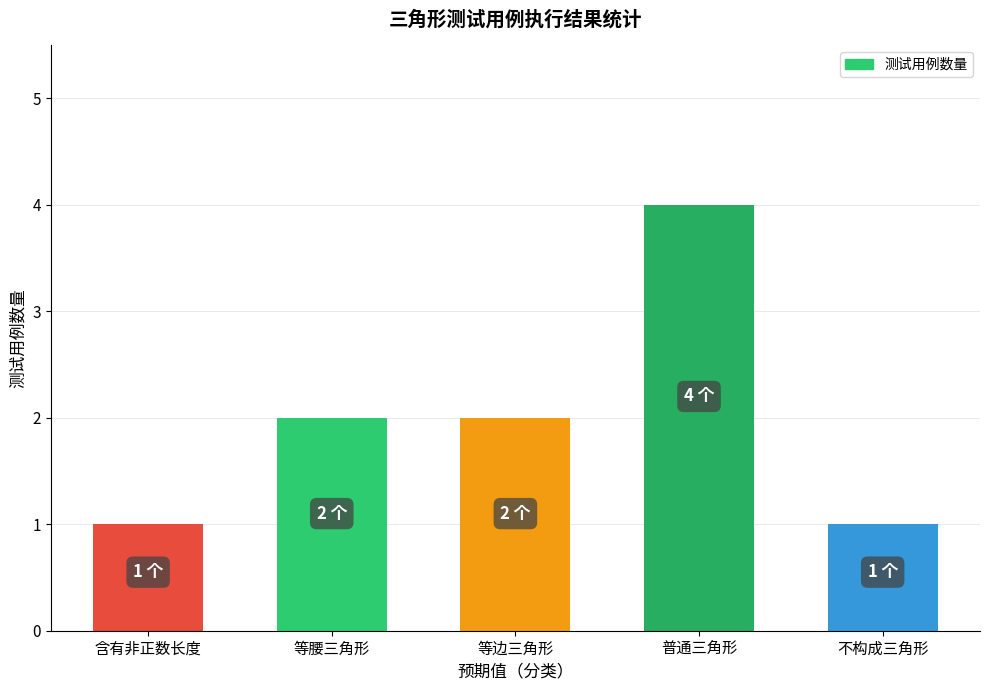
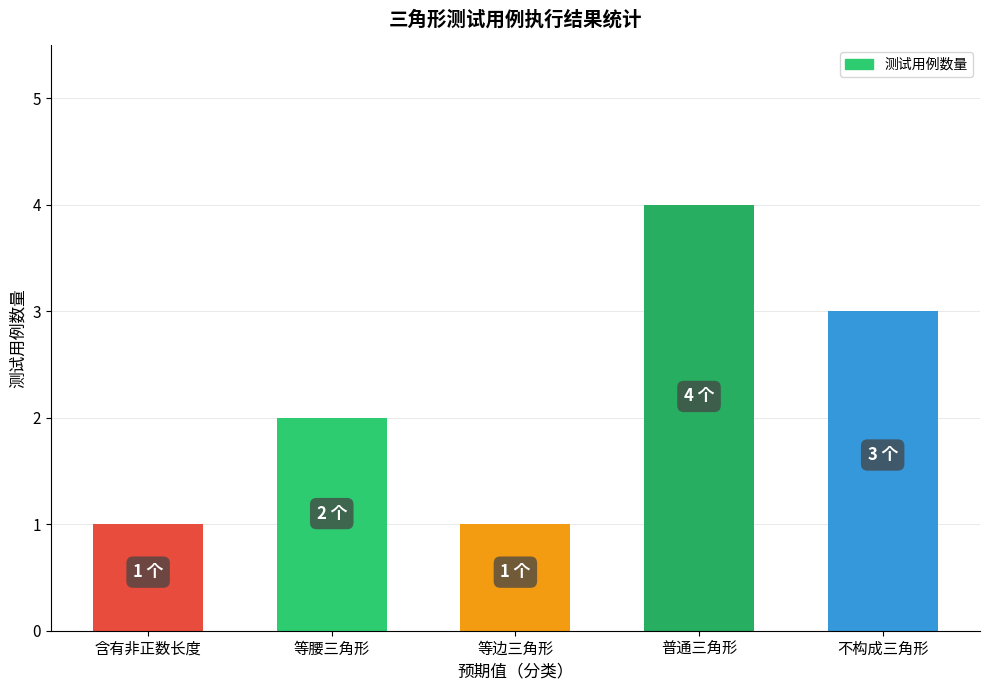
等边三角形: 2 -> 1
不构成三角形: 1 -> 3
